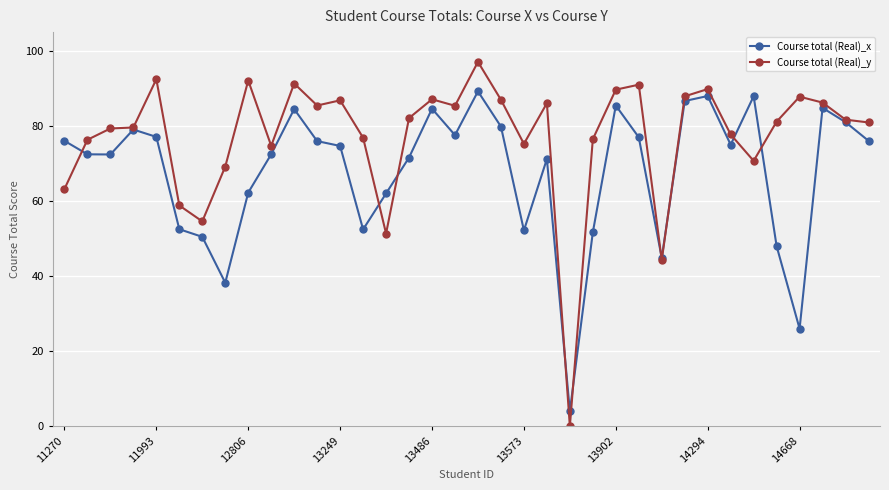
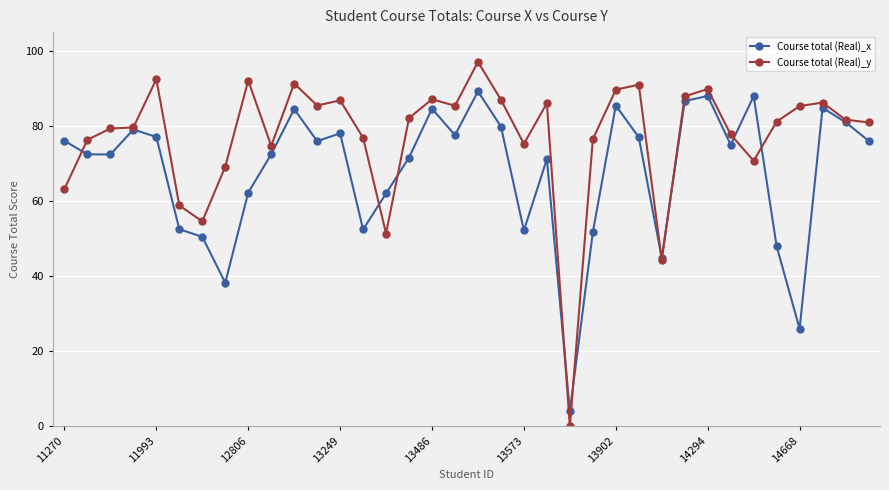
Course total (Real)_x, 13249: 75 -> 78
Course total (Real)_y, 14668: 88 -> 85
